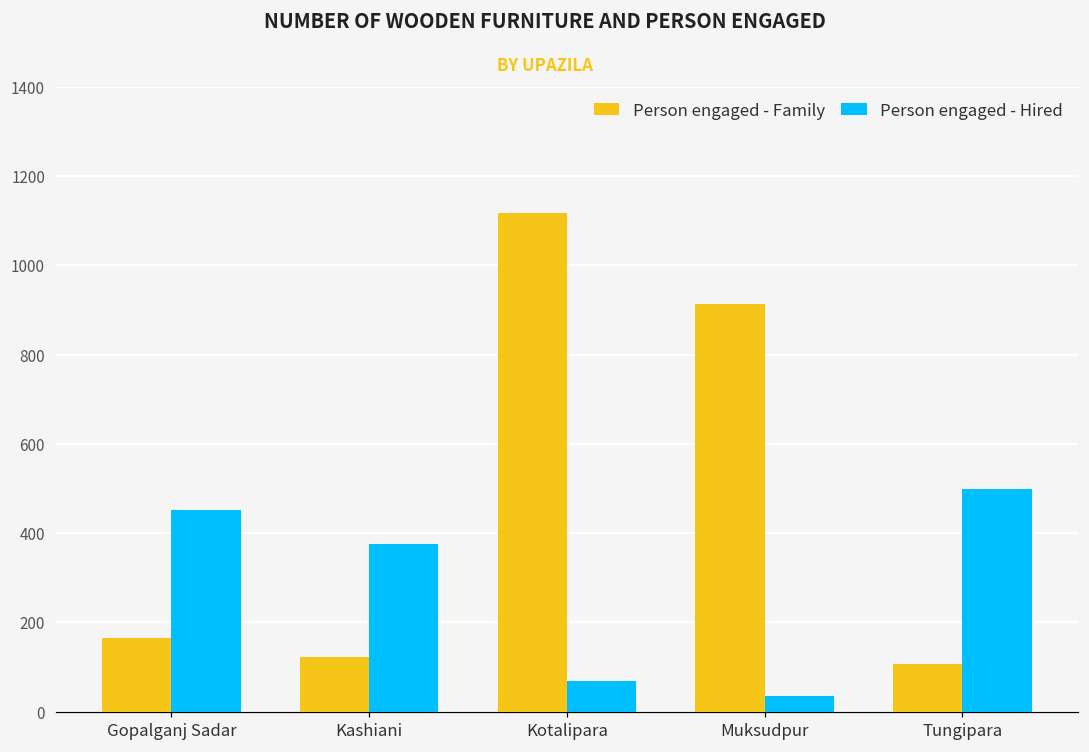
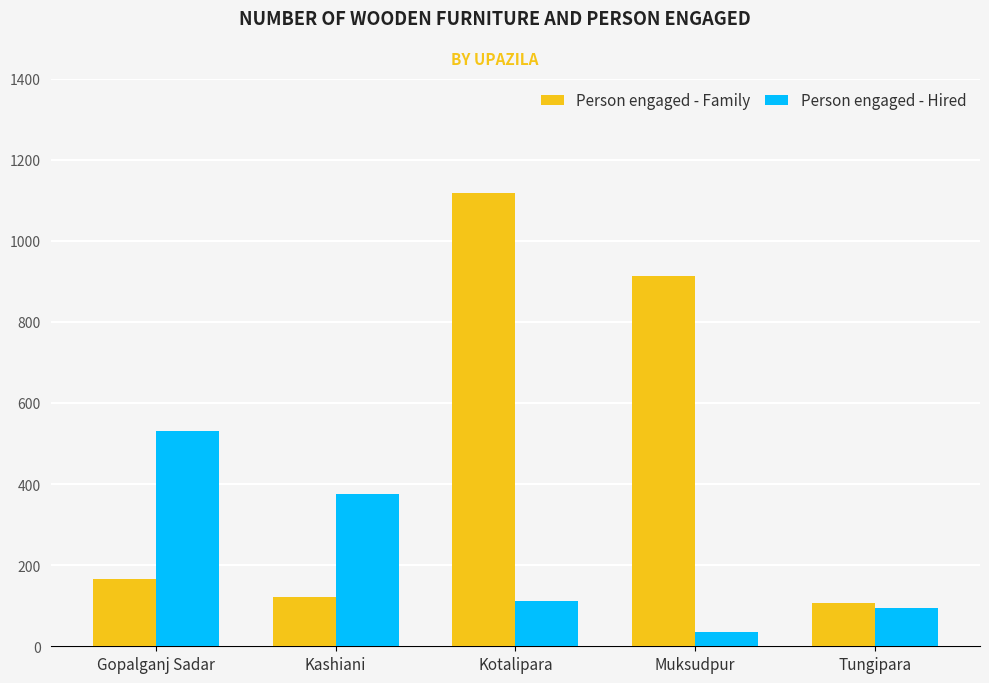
Person engaged - Hired, Gopalganj Sadar: 450 -> 530
Person engaged - Hired, Kotalipara: 70 -> 110
Person engaged - Hired, Tungipara: 500 -> 100
